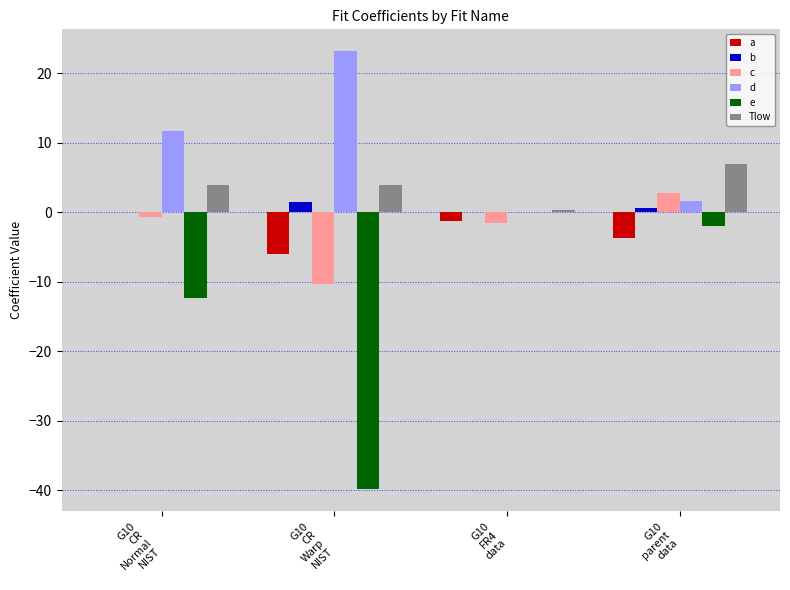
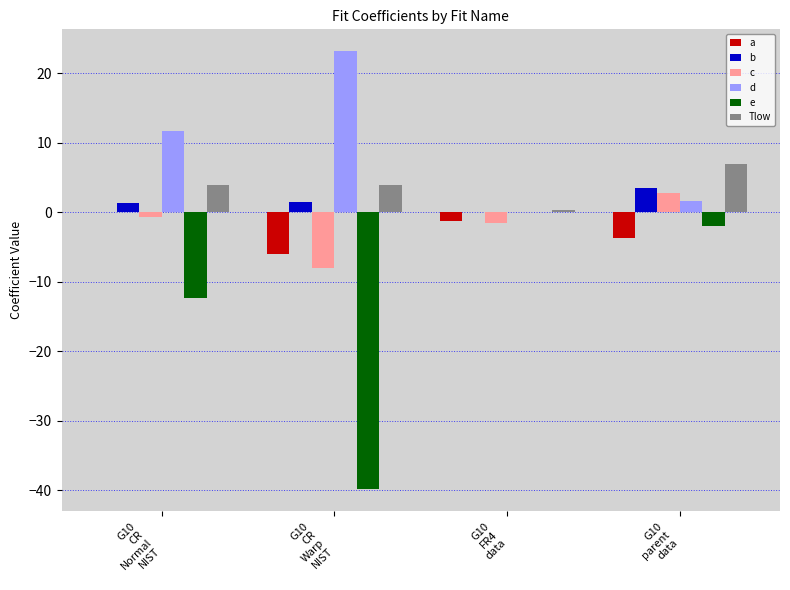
b, G10 CR Normal NIST: 0 -> 1
c, G10 CR Warp NIST: -10 -> -8
b, G10 parent data: 1 -> 4
